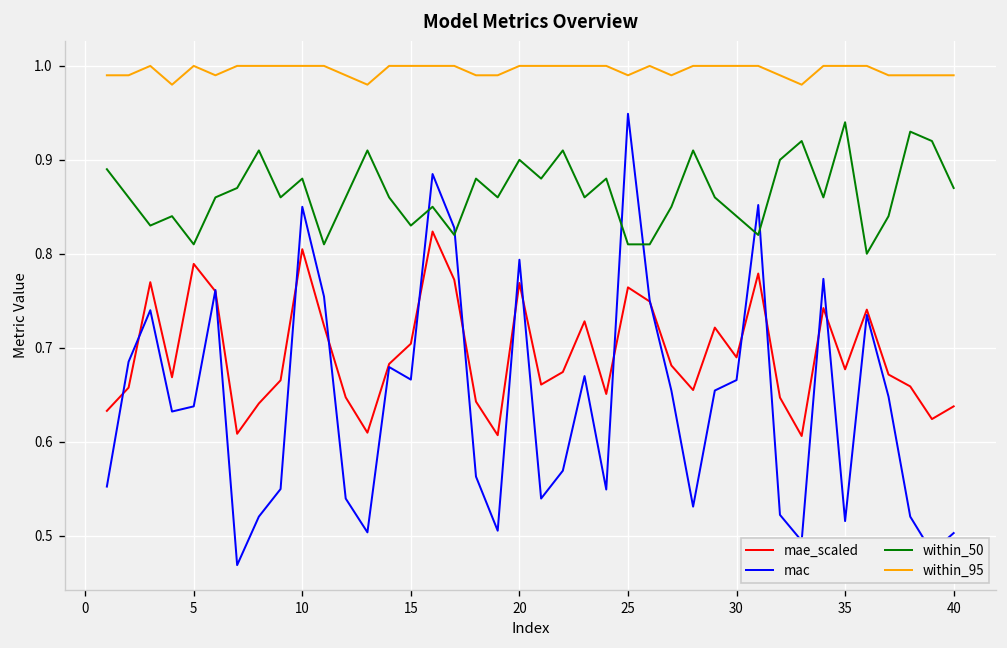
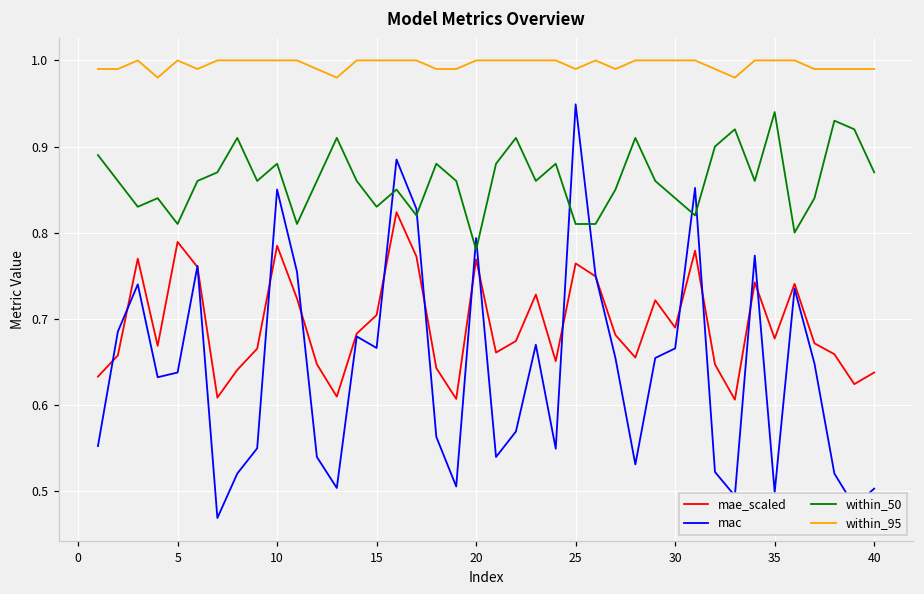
mae_scaled, 10: 0.80 -> 0.78
within_50, 20: 0.90 -> 0.78
mac, 35: 0.52 -> 0.50
